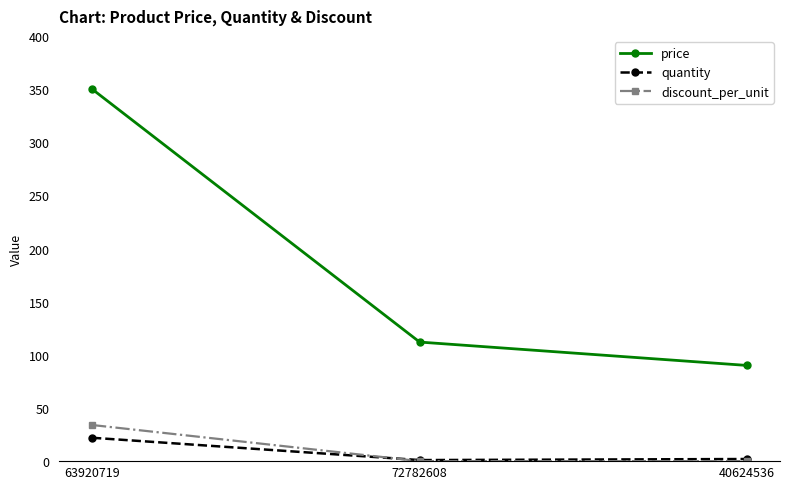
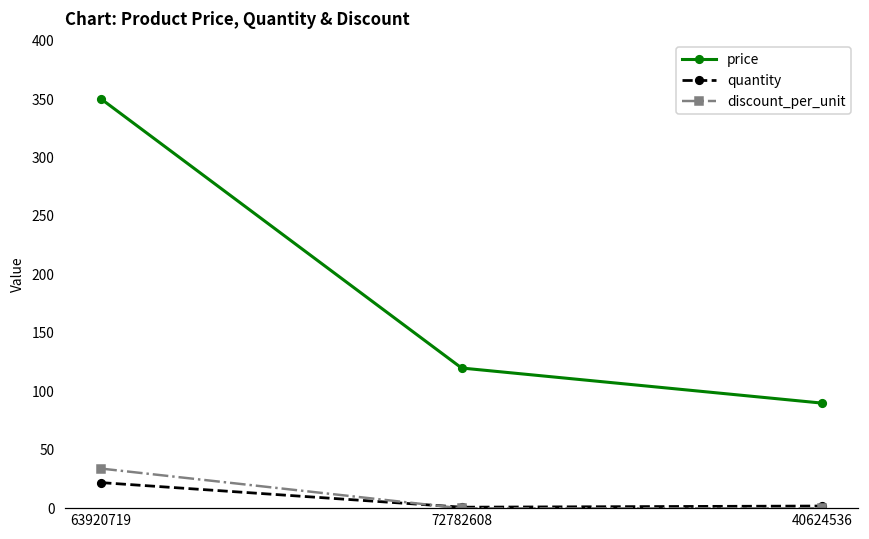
price, 72782608: 112 -> 120
